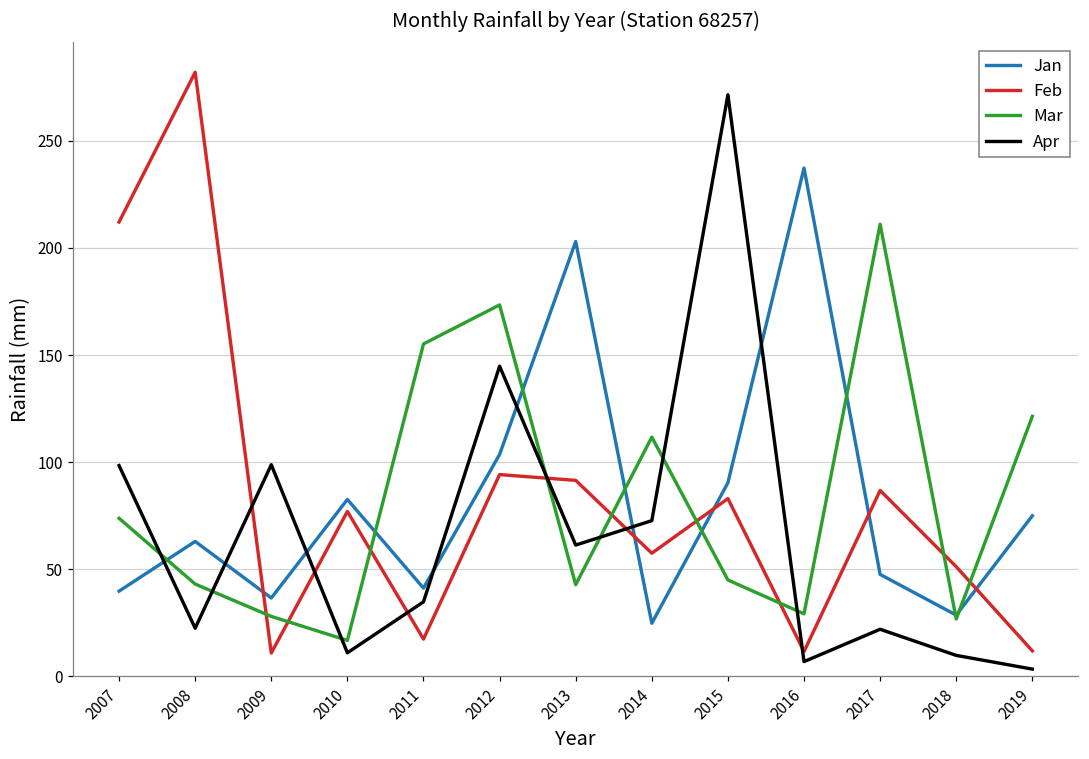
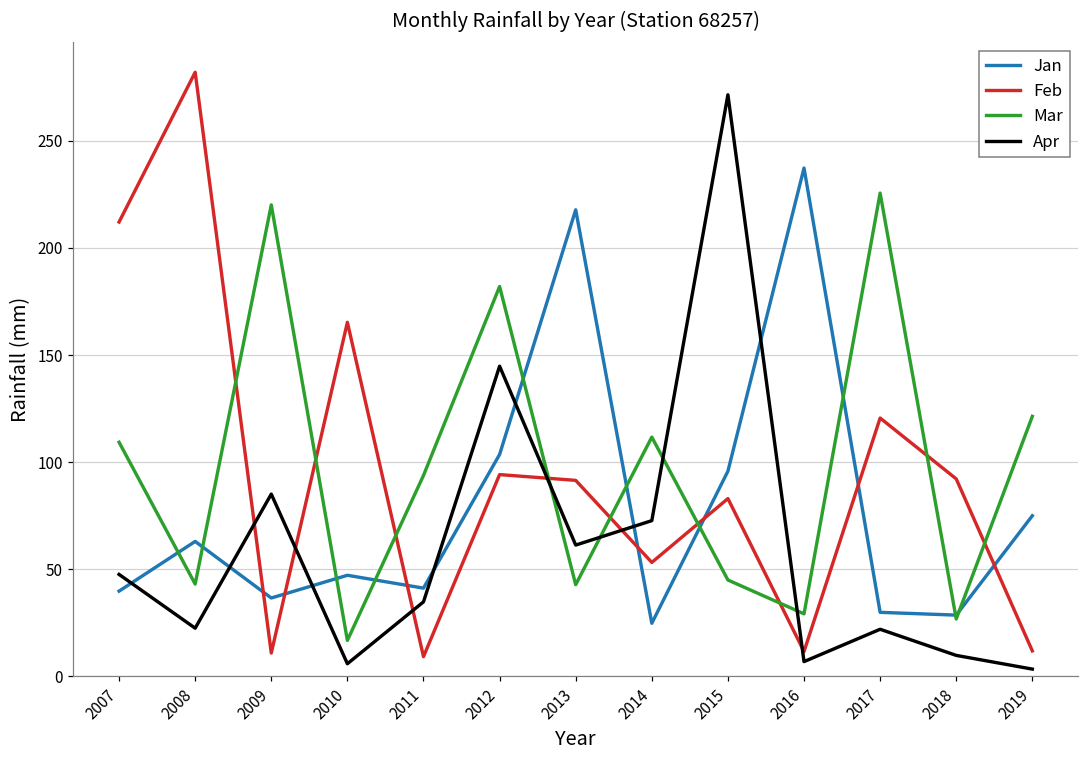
Mar, 2007: 74 -> 109
Apr, 2007: 98 -> 48
Mar, 2009: 28 -> 220
Apr, 2009: 99 -> 85
Jan, 2010: 83 -> 47
Feb, 2010: 77 -> 165
Apr, 2010: 11 -> 6
Feb, 2011: 17 -> 9
Mar, 2011: 155 -> 94
Mar, 2012: 173 -> 182
Jan, 2013: 203 -> 218
Feb, 2014: 58 -> 53
Jan, 2015: 90 -> 96
Jan, 2017: 48 -> 30
Feb, 2017: 87 -> 121
Mar, 2017: 211 -> 226
Feb, 2018: 51 -> 92
